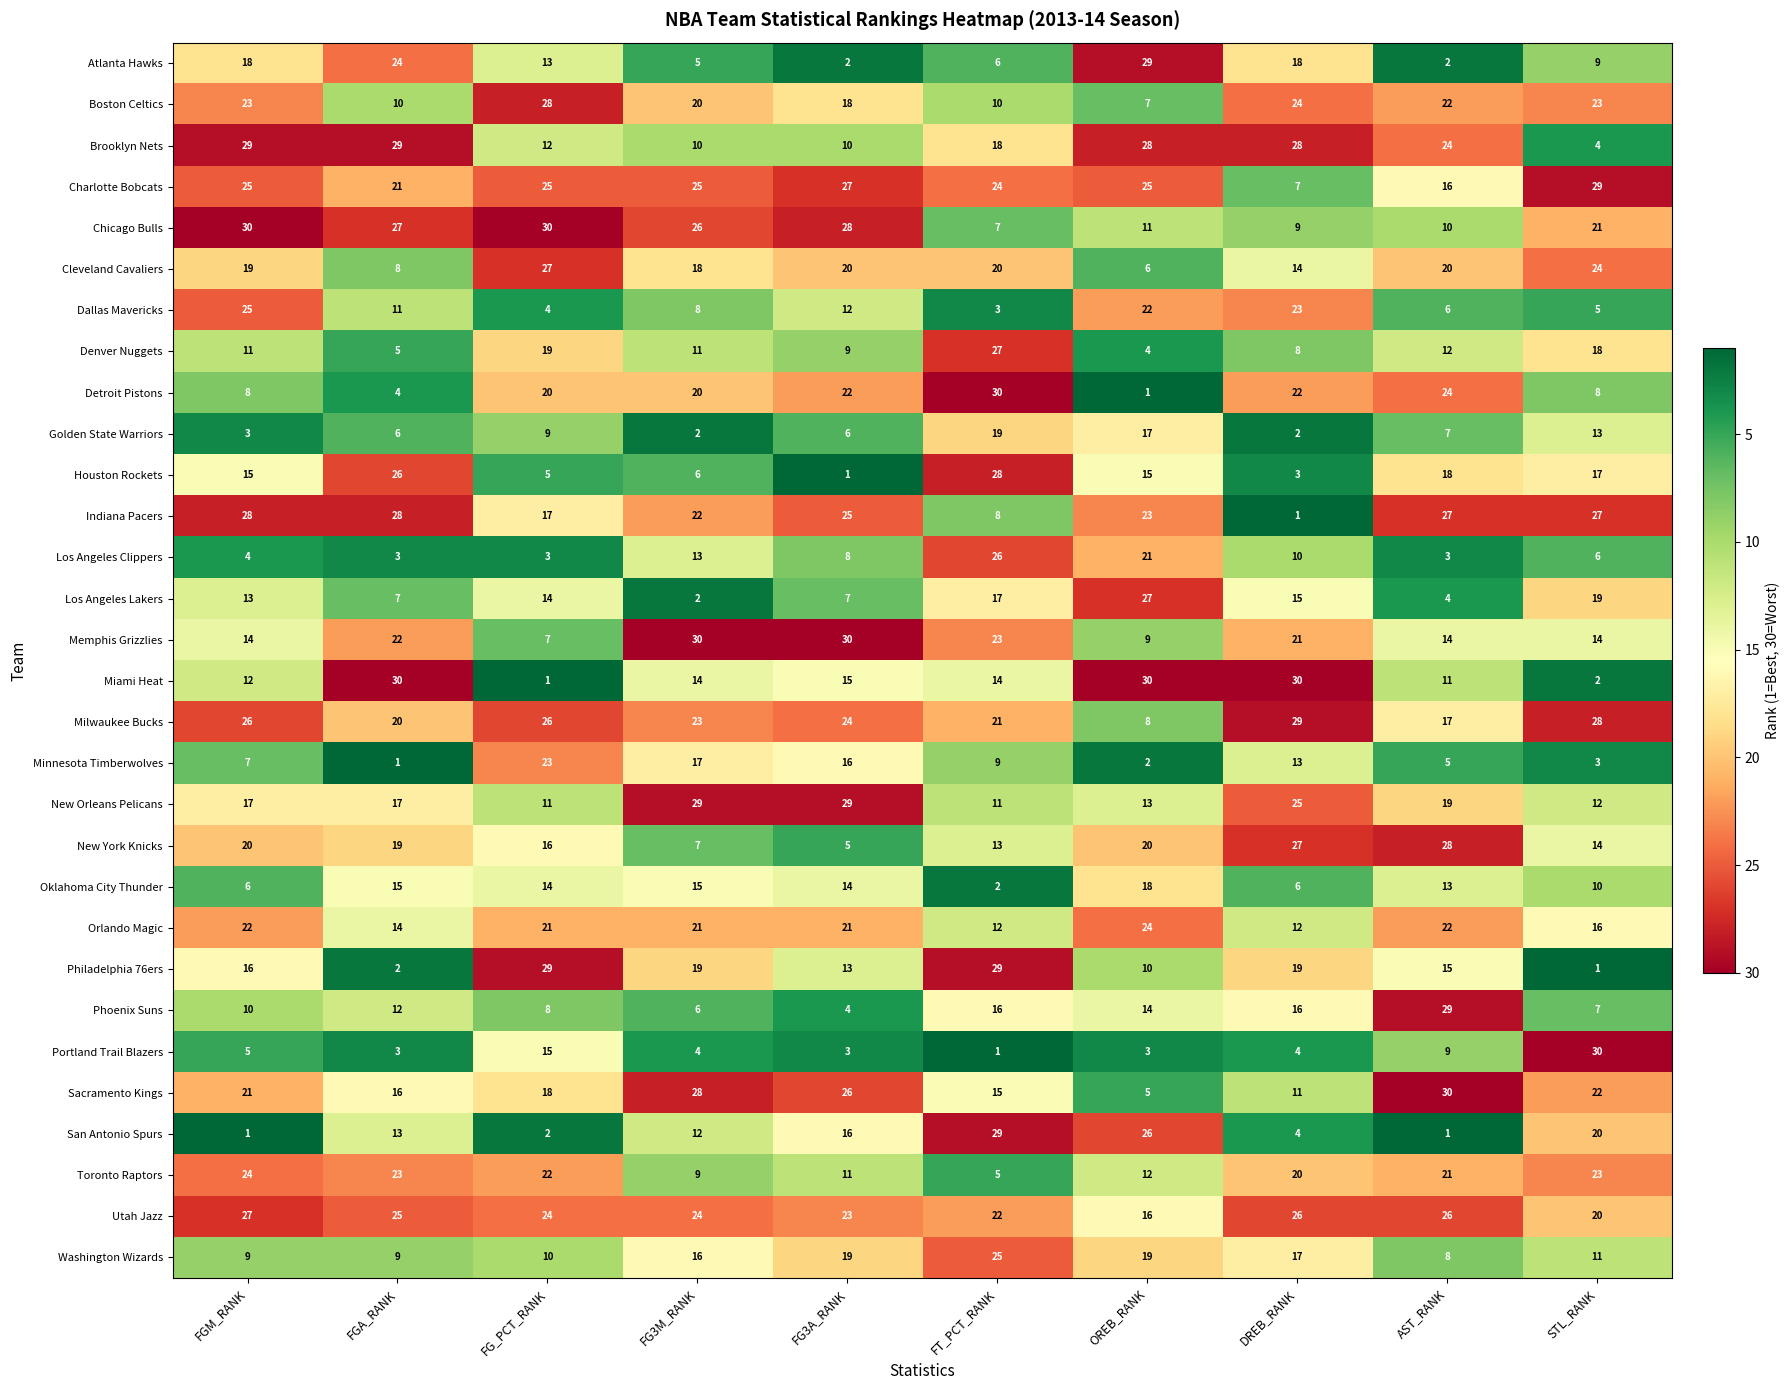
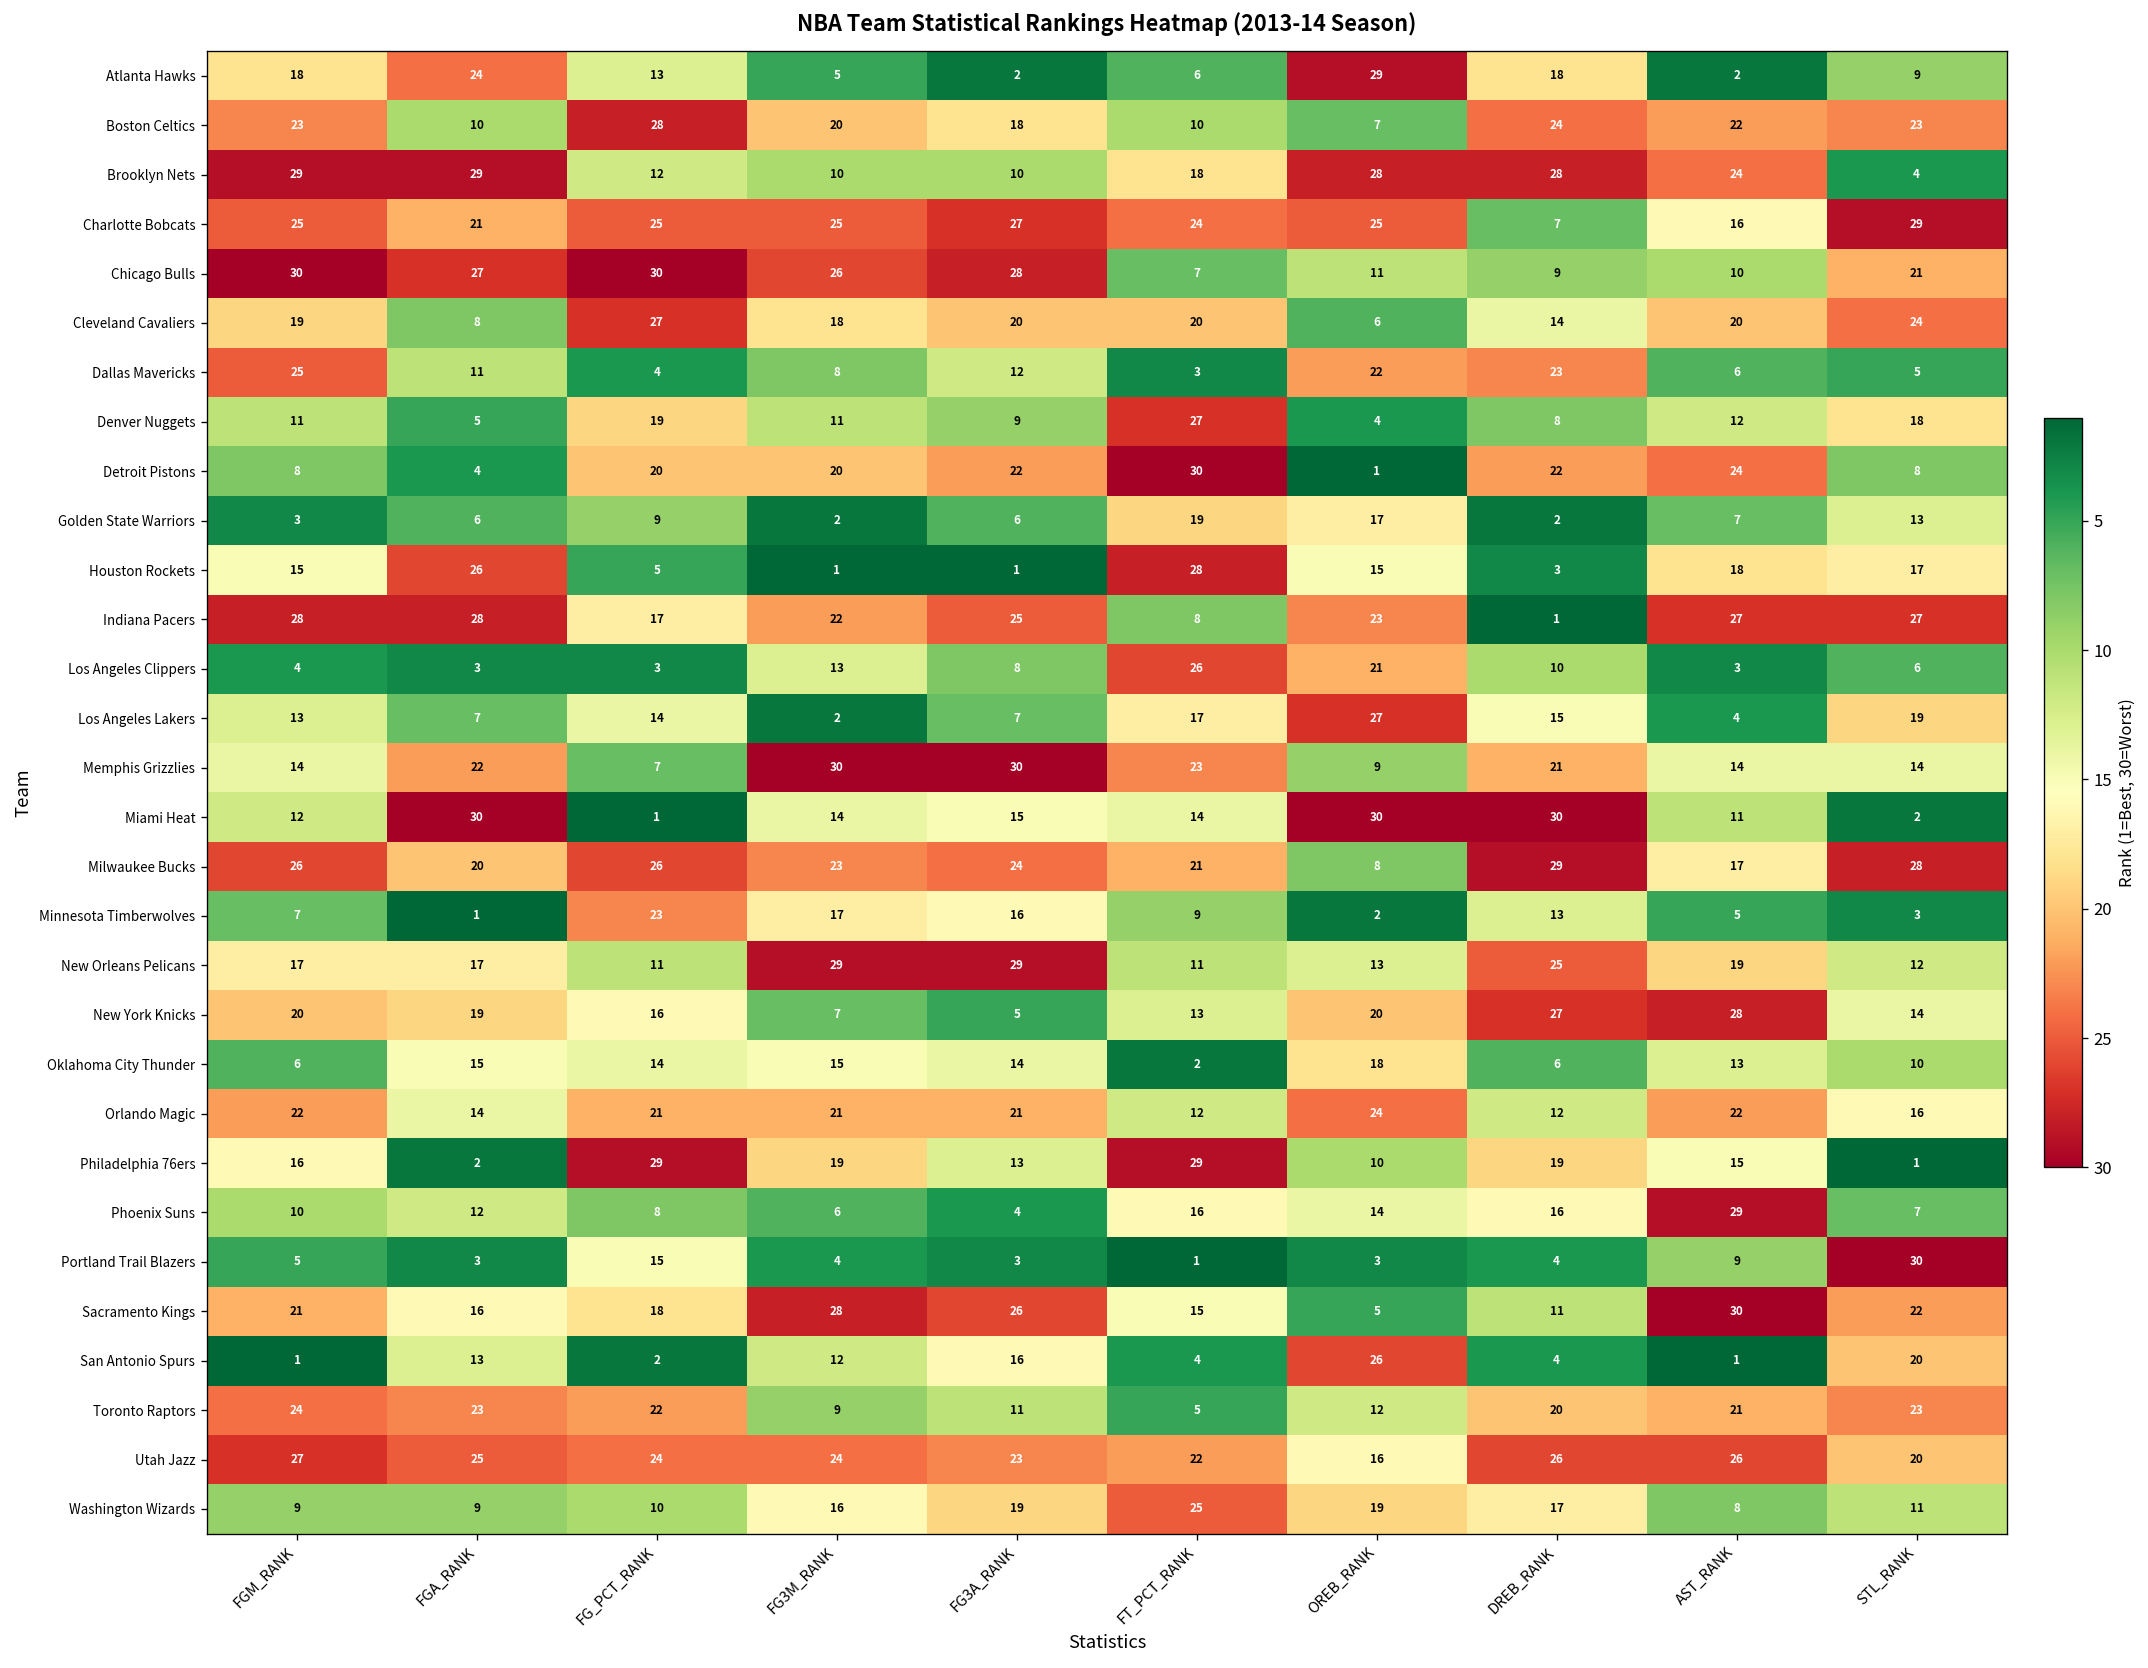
Houston Rockets, FG3M_RANK: 6 -> 1
San Antonio Spurs, FT_PCT_RANK: 29 -> 4
